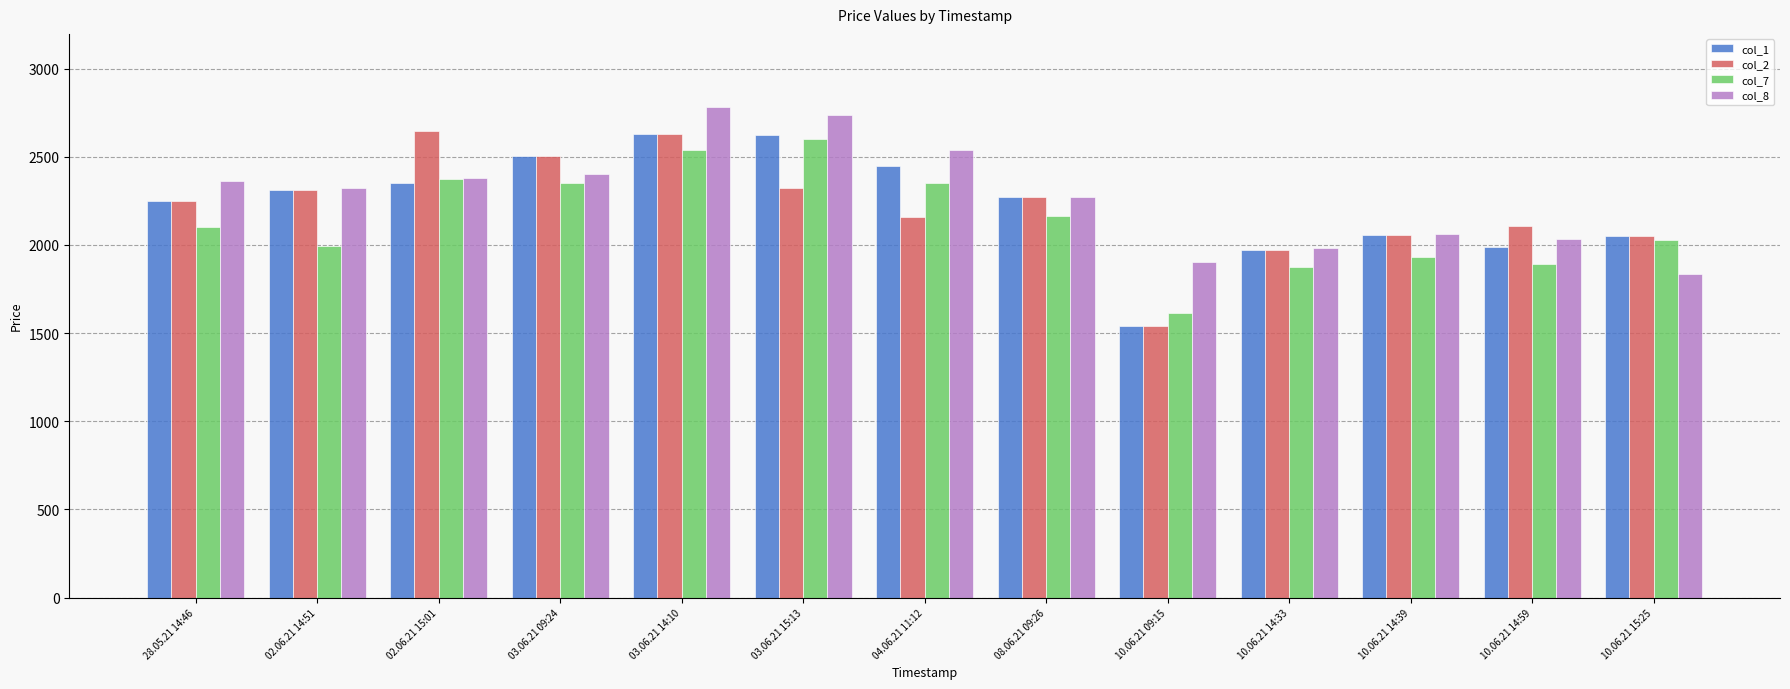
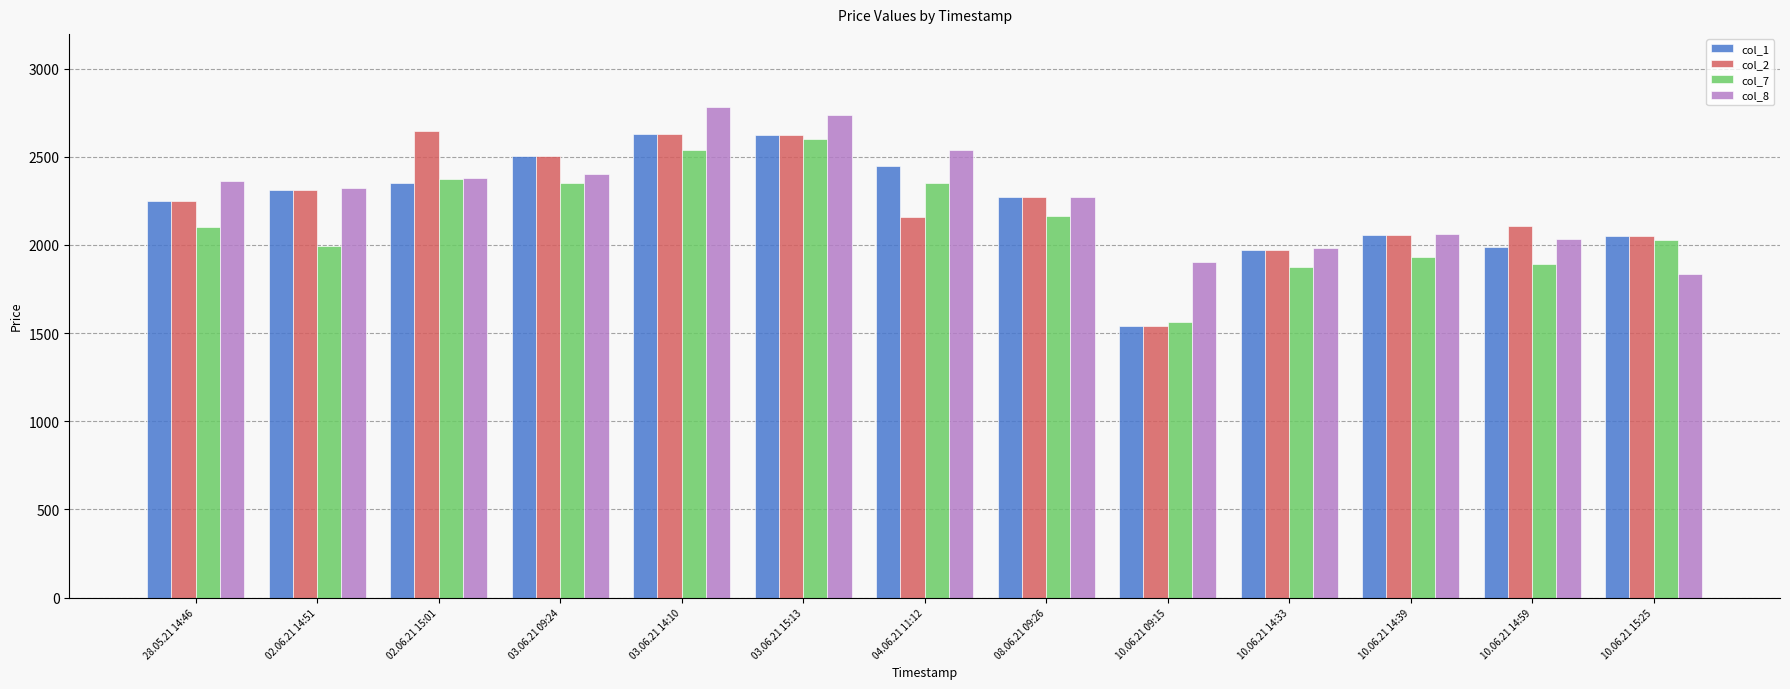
col_2, 03.06.21 15:13: 2320 -> 2630
col_7, 10.06.21 09:15: 1620 -> 1560
